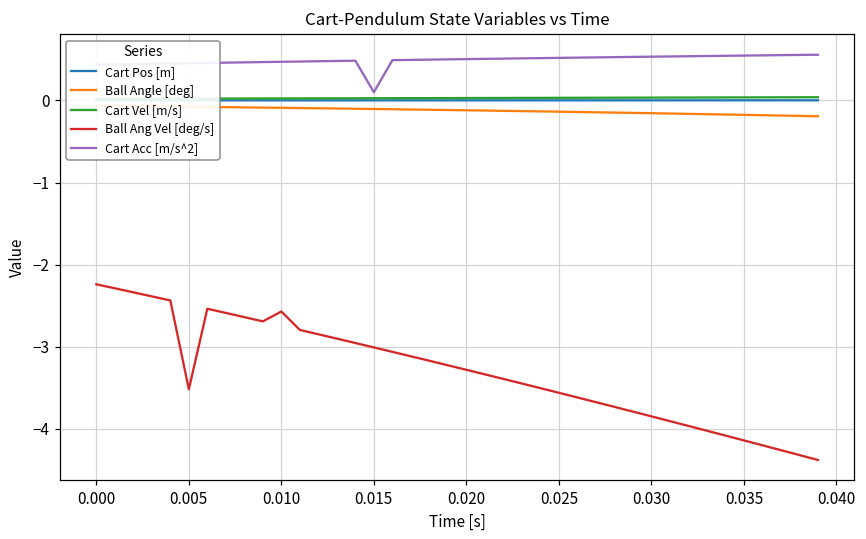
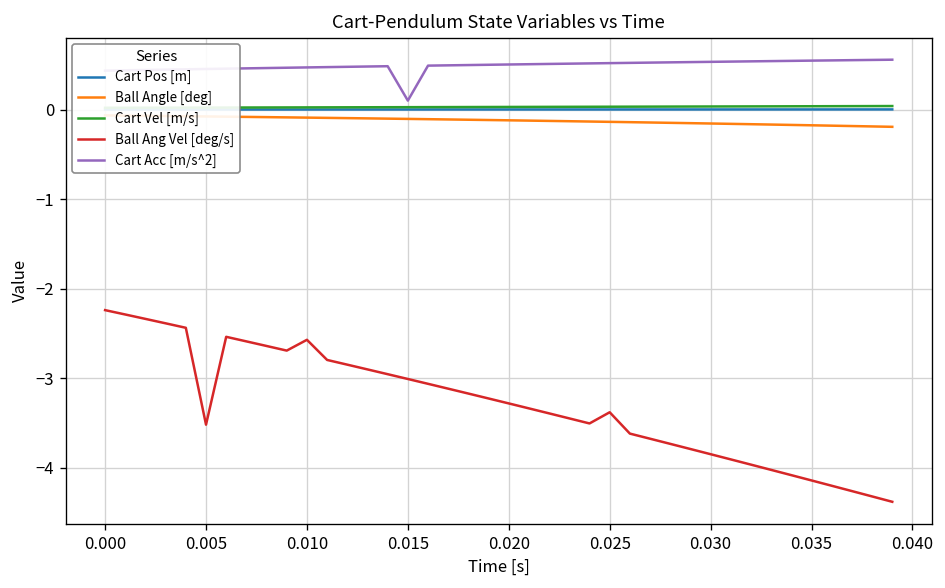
Ball Ang Vel [deg/s], 0.025: -3.6 -> -3.4
